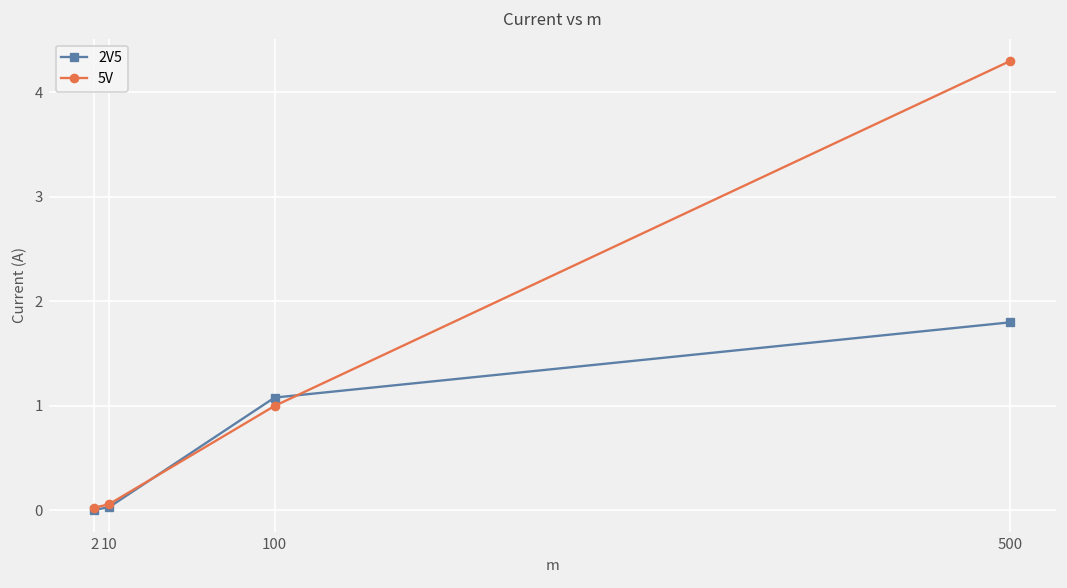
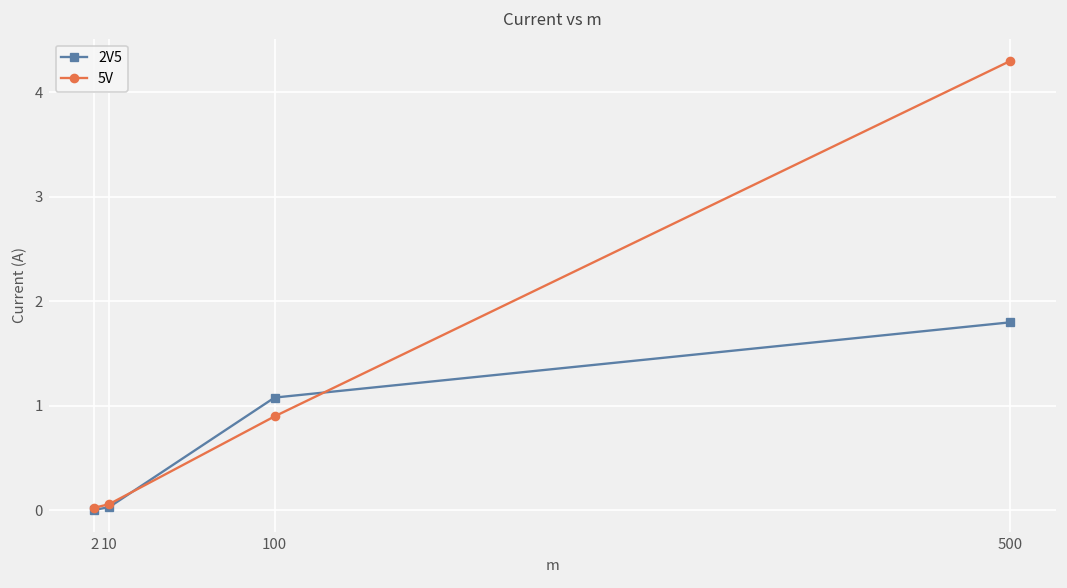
5V, 100: 1.0 -> 0.9
